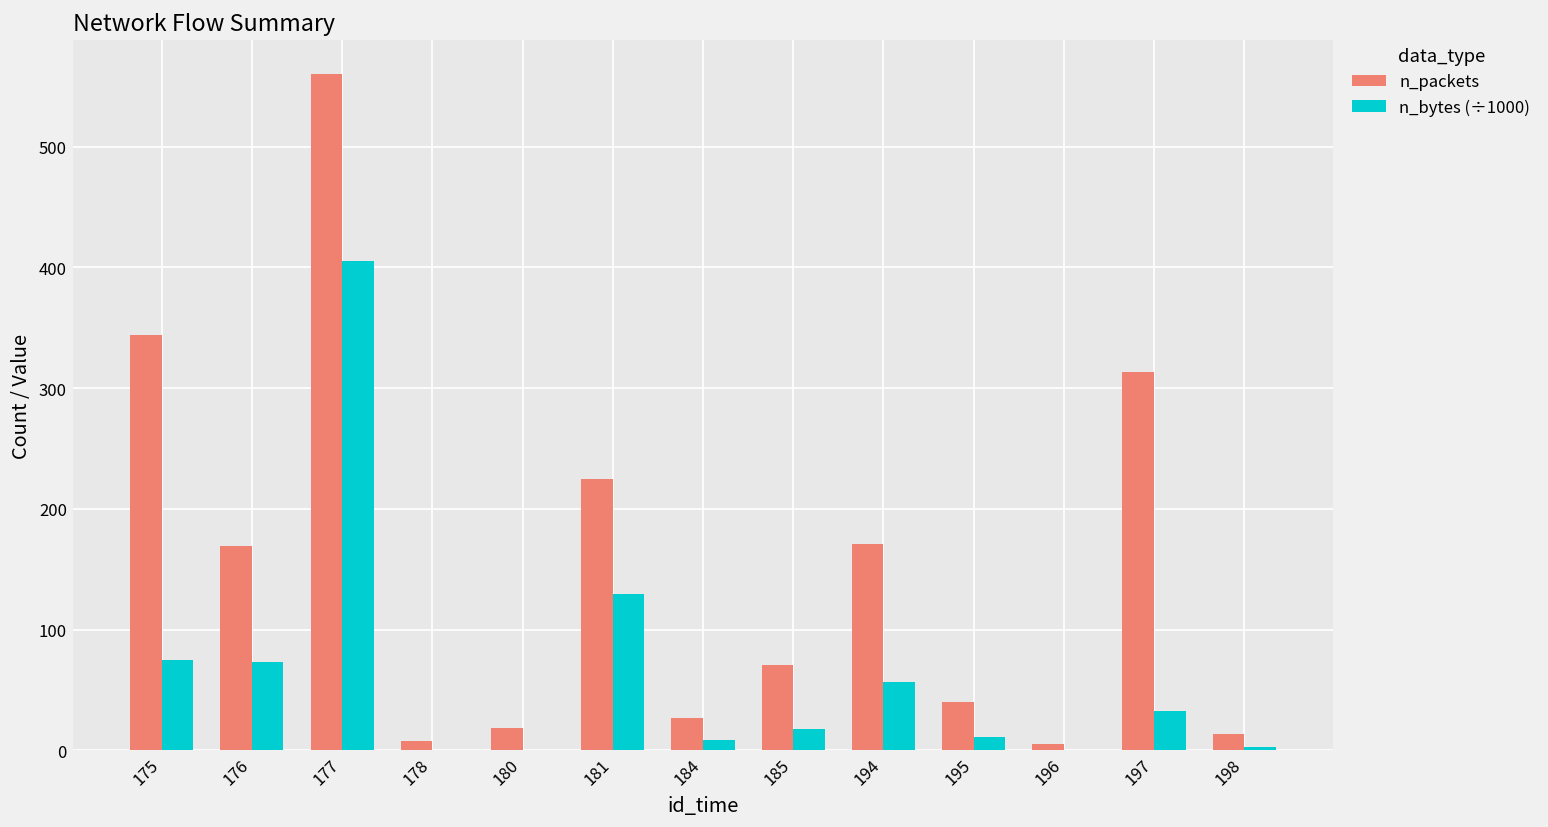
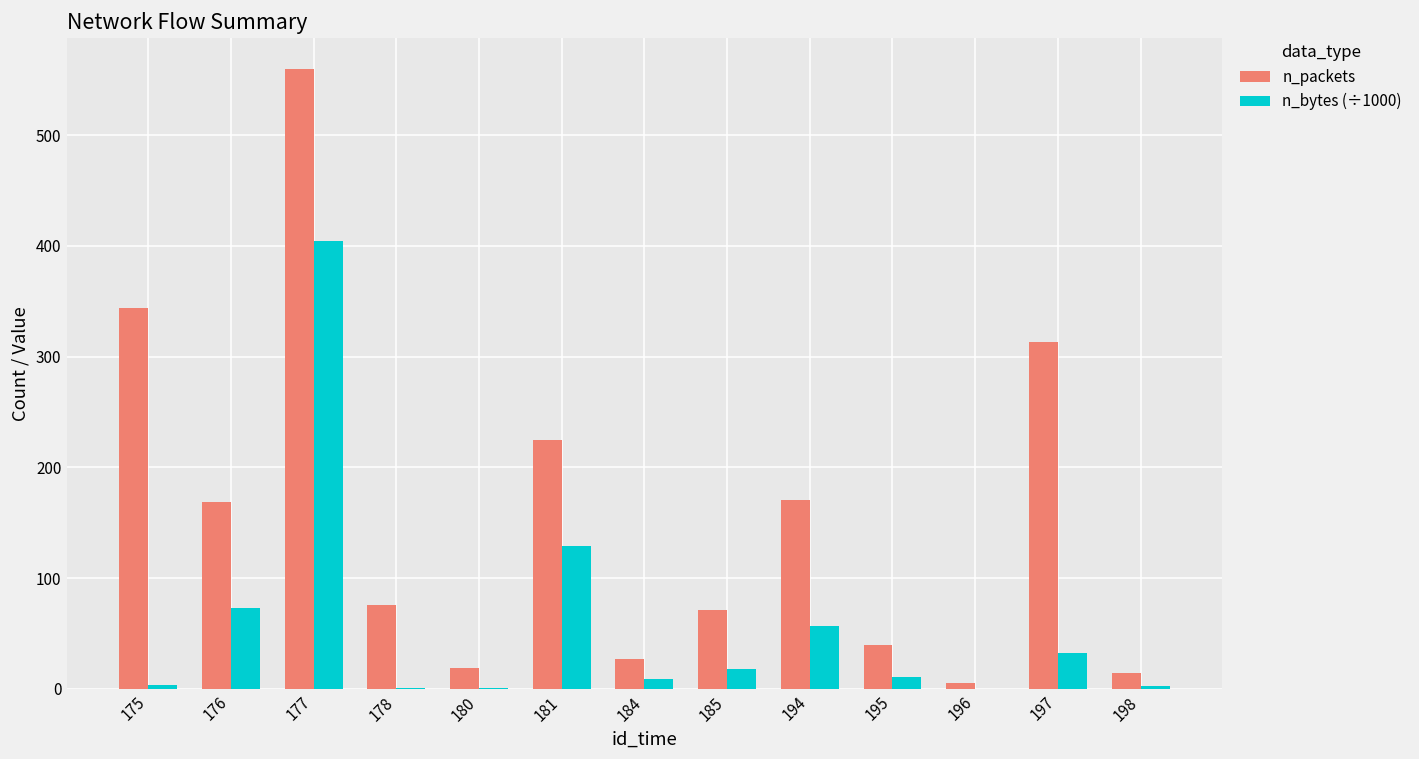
n_bytes (÷1000), 175: 75 -> 3
n_packets, 178: 8 -> 76
